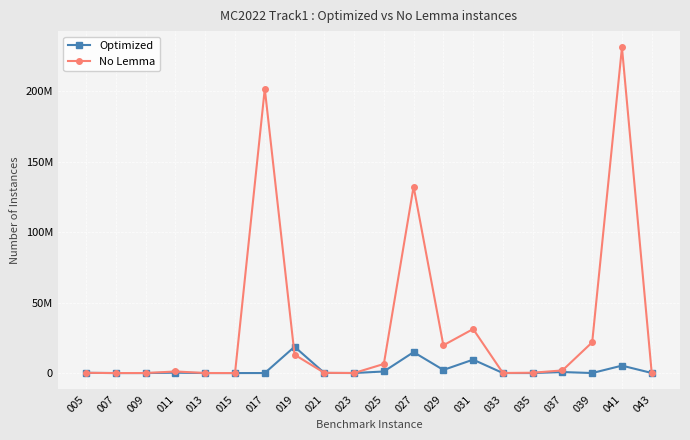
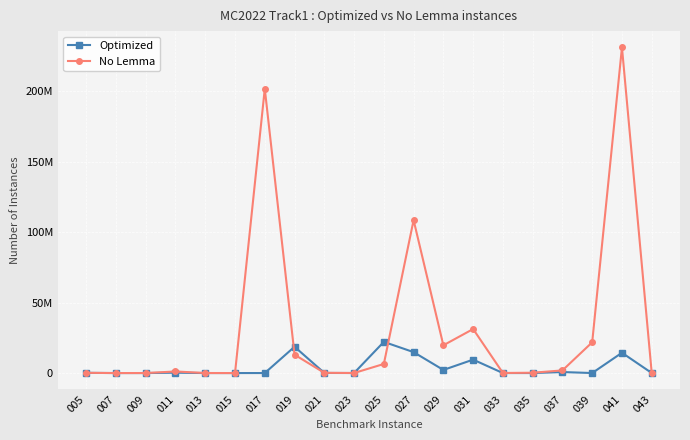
Optimized, 025: 1000000 -> 22000000
No Lemma, 027: 132000000 -> 109000000
Optimized, 041: 5000000 -> 14000000
